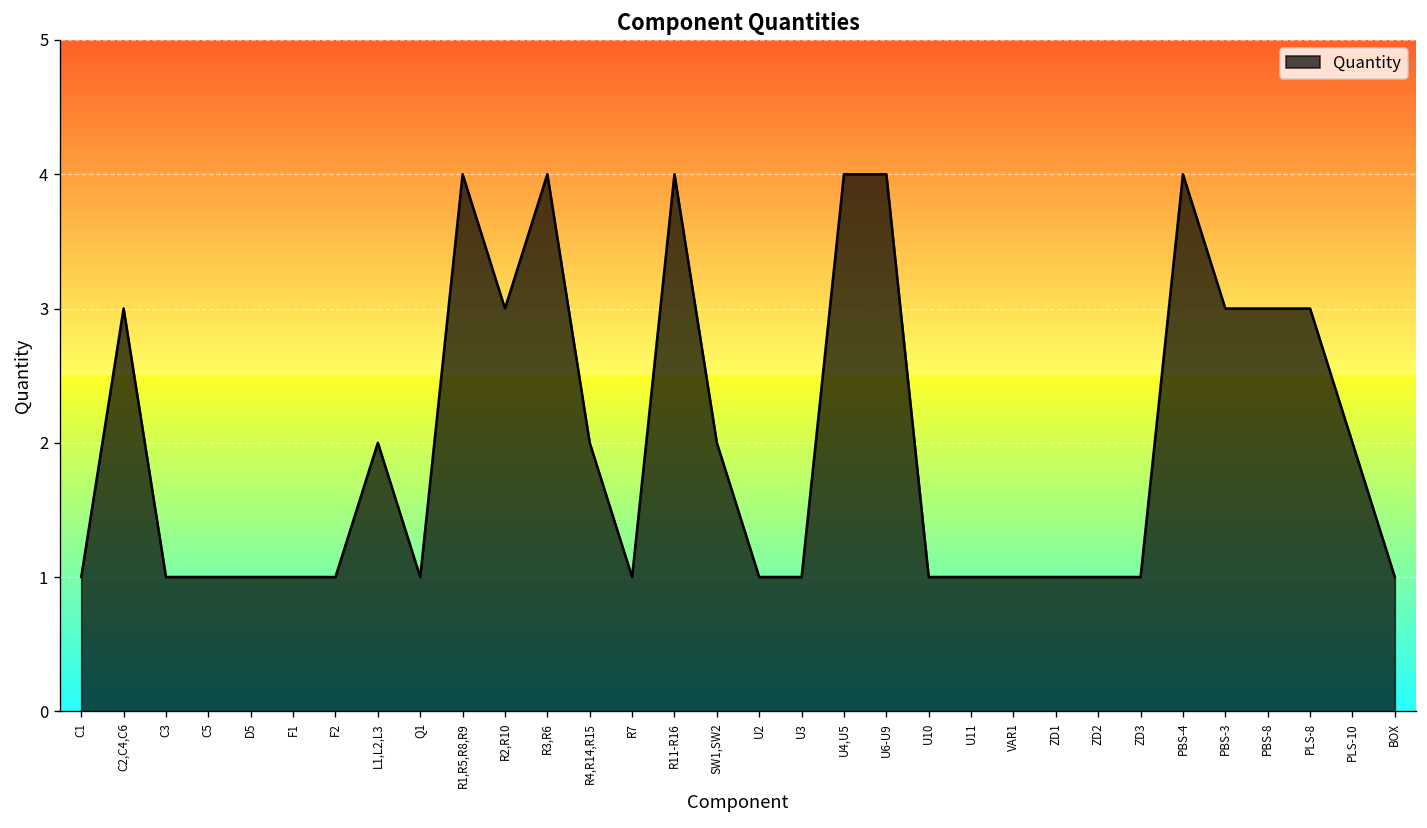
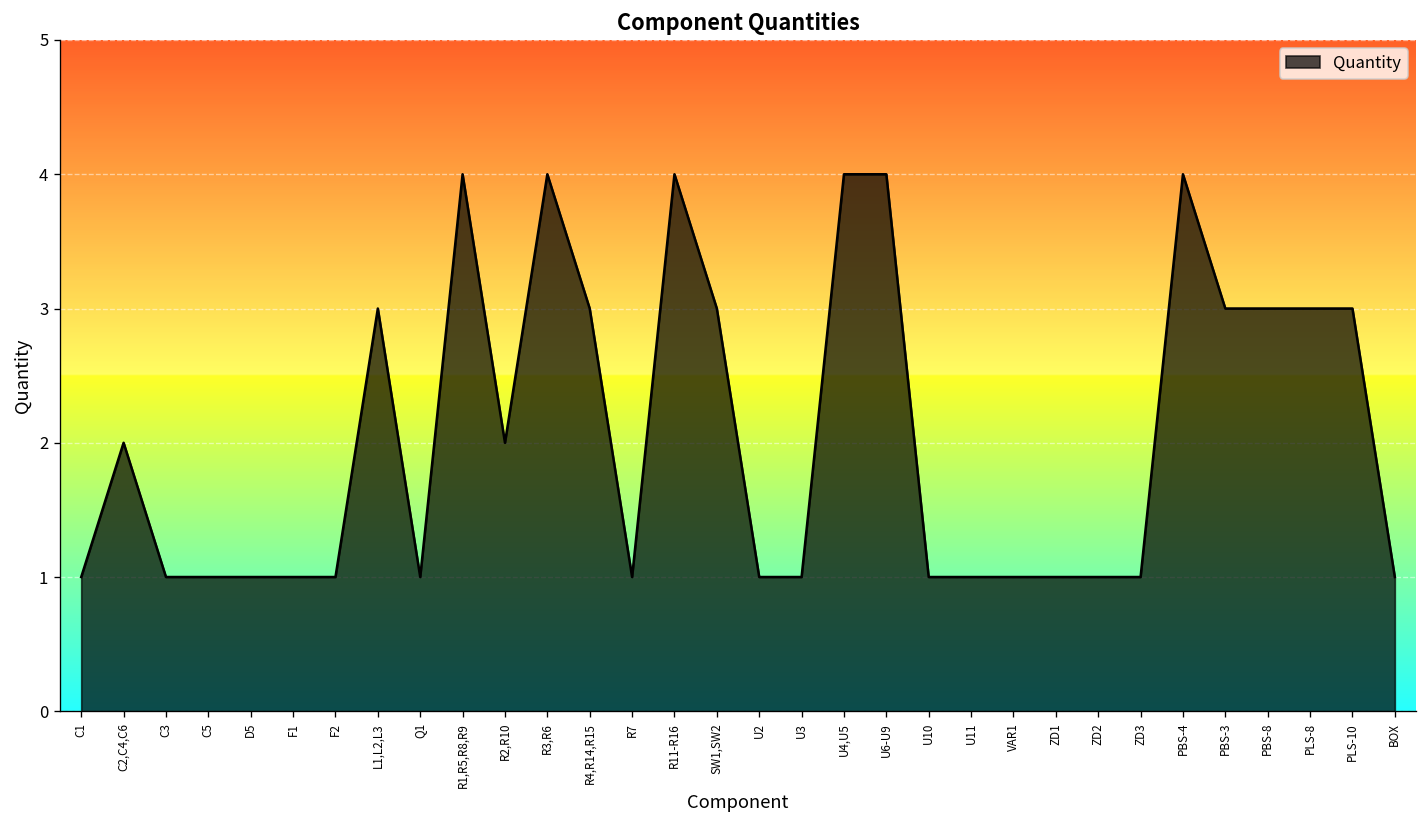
C2,C4,C6: 3 -> 2
L1,L2,L3: 2 -> 3
R2,R10: 3 -> 2
R4,R14,R15: 2 -> 3
SW1,SW2: 2 -> 3
PLS-10: 2 -> 3
